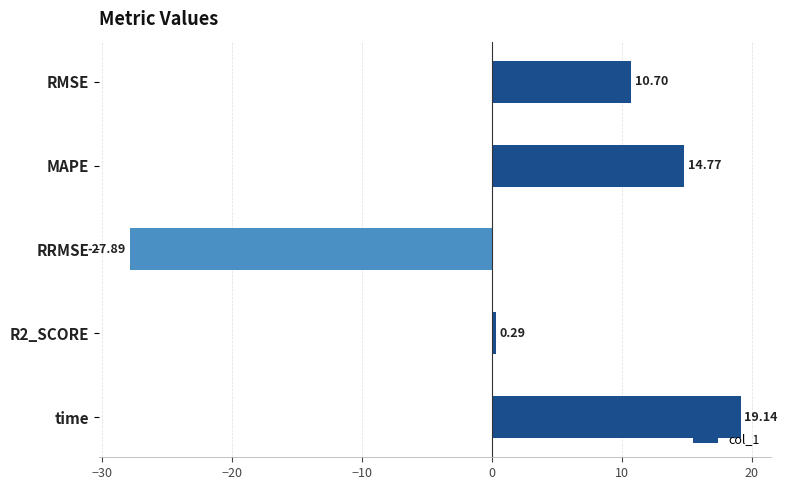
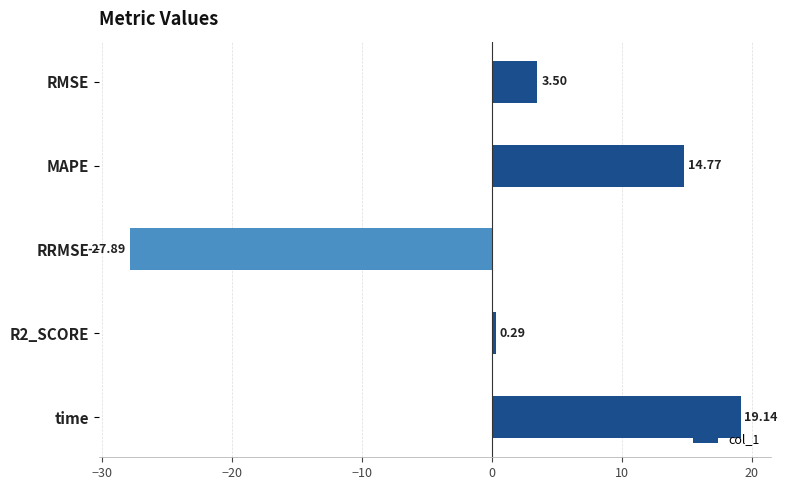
RMSE: 10.70 -> 3.50
